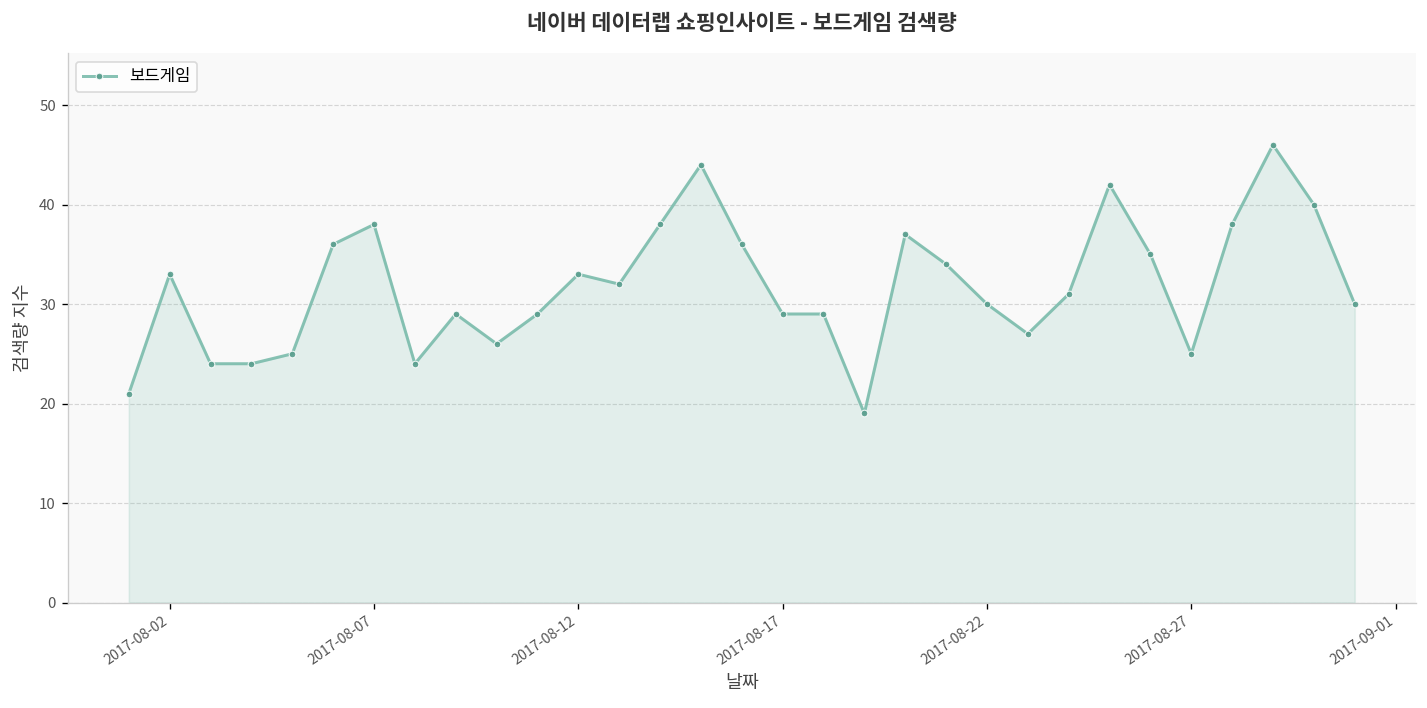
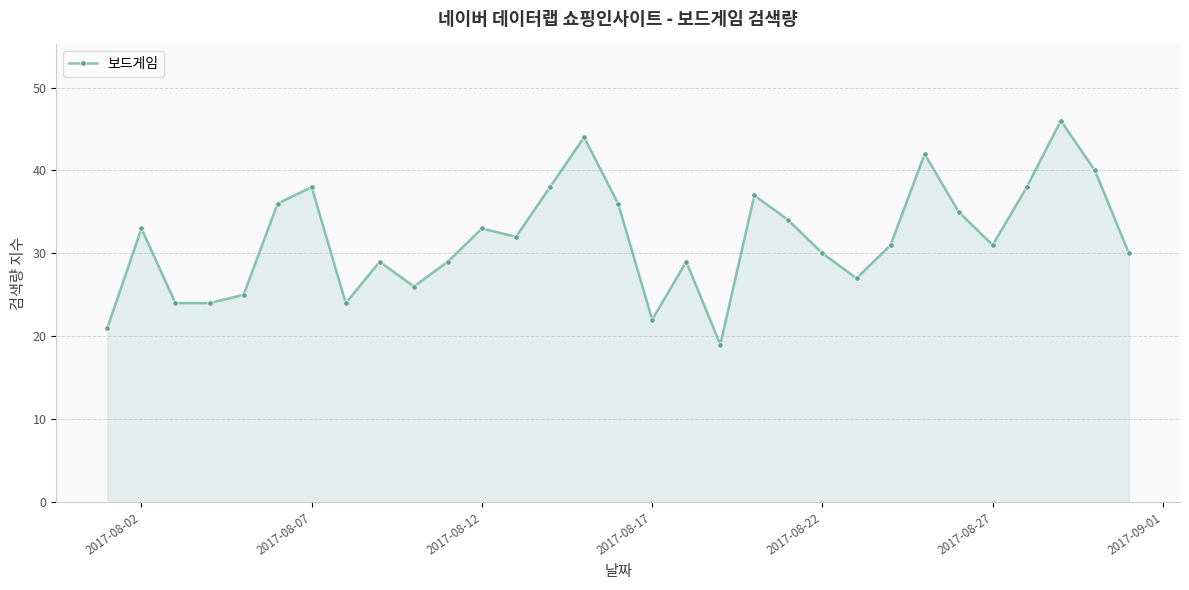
2017-08-17: 29 -> 22
2017-08-27: 25 -> 31
